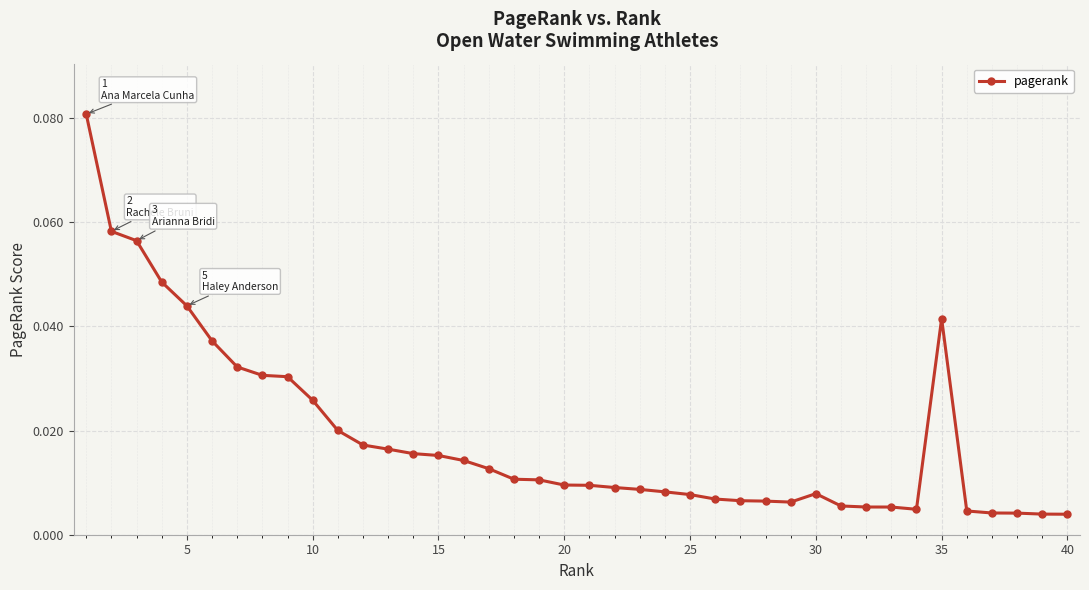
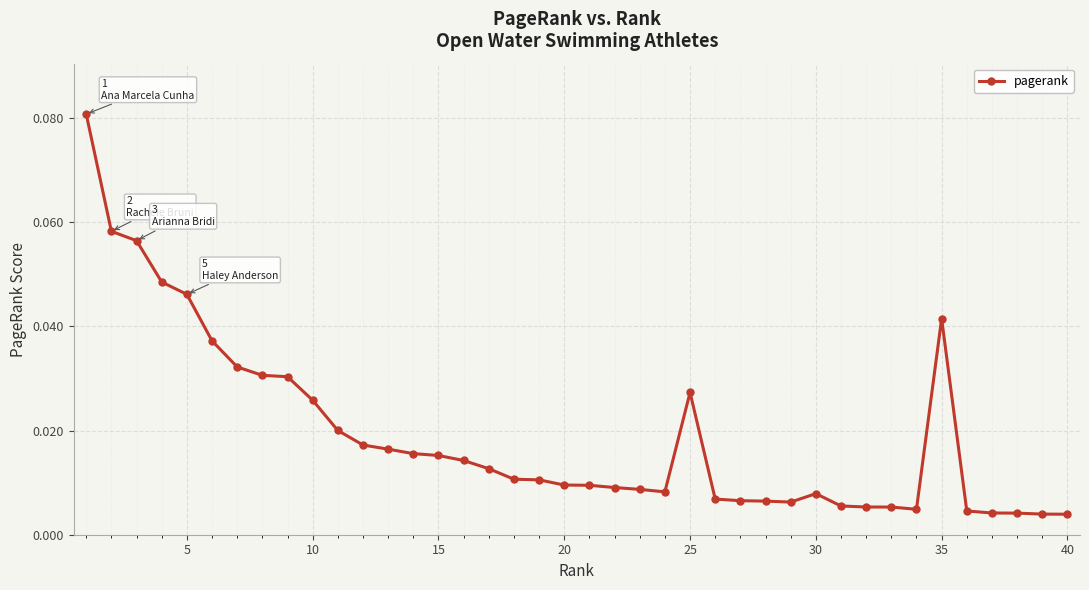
5: 0.044 -> 0.046
25: 0.008 -> 0.027
